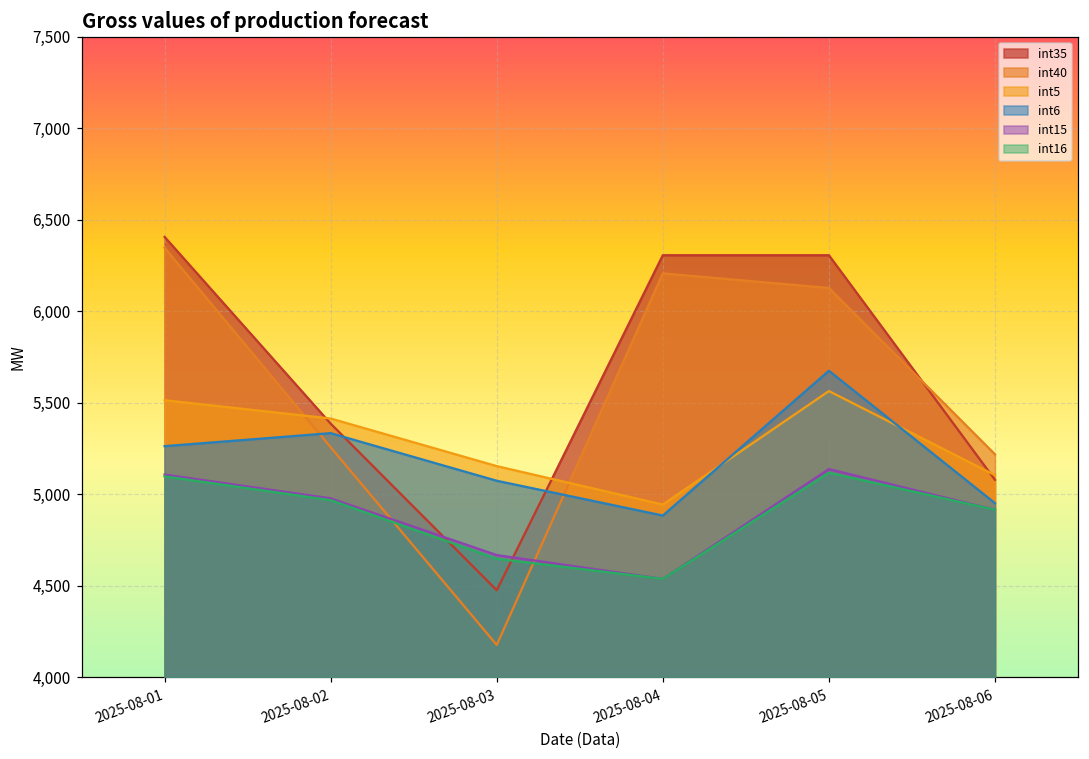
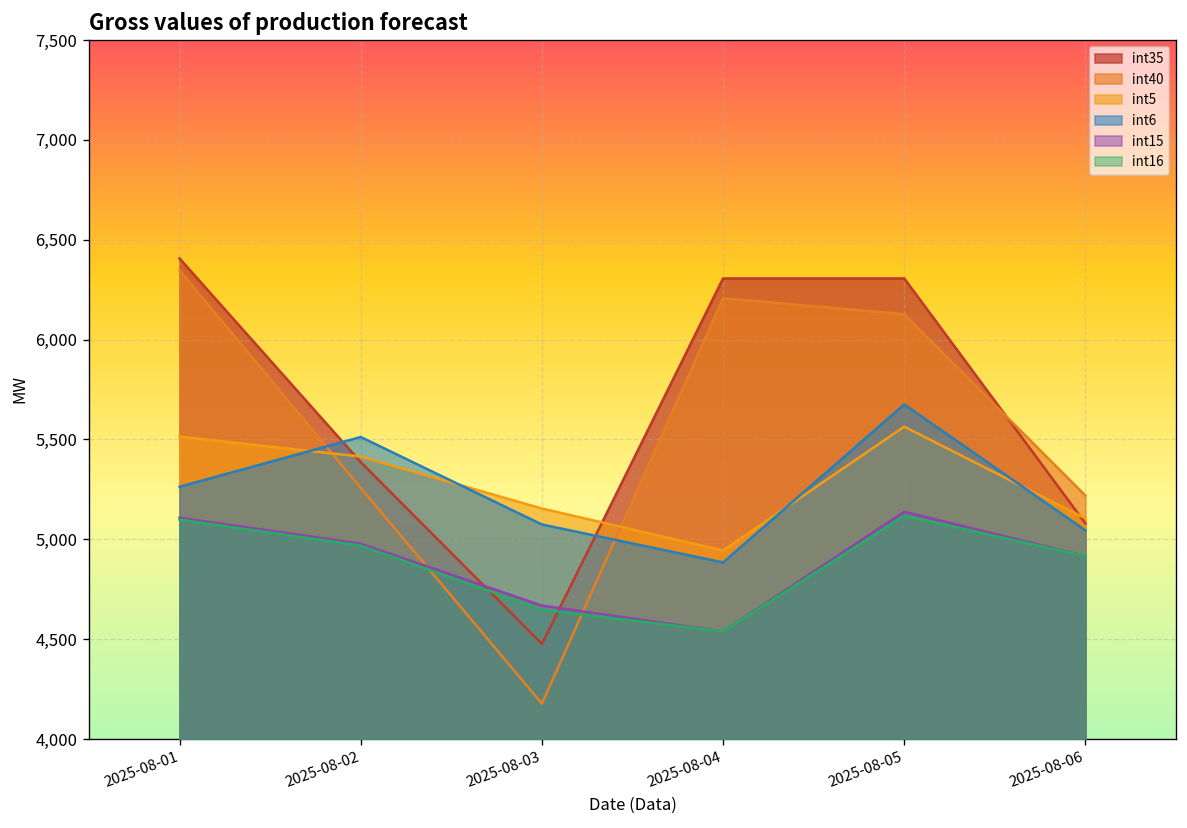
int6, 2025-08-02: 5,330 -> 5,510
int6, 2025-08-06: 4,950 -> 5,040
